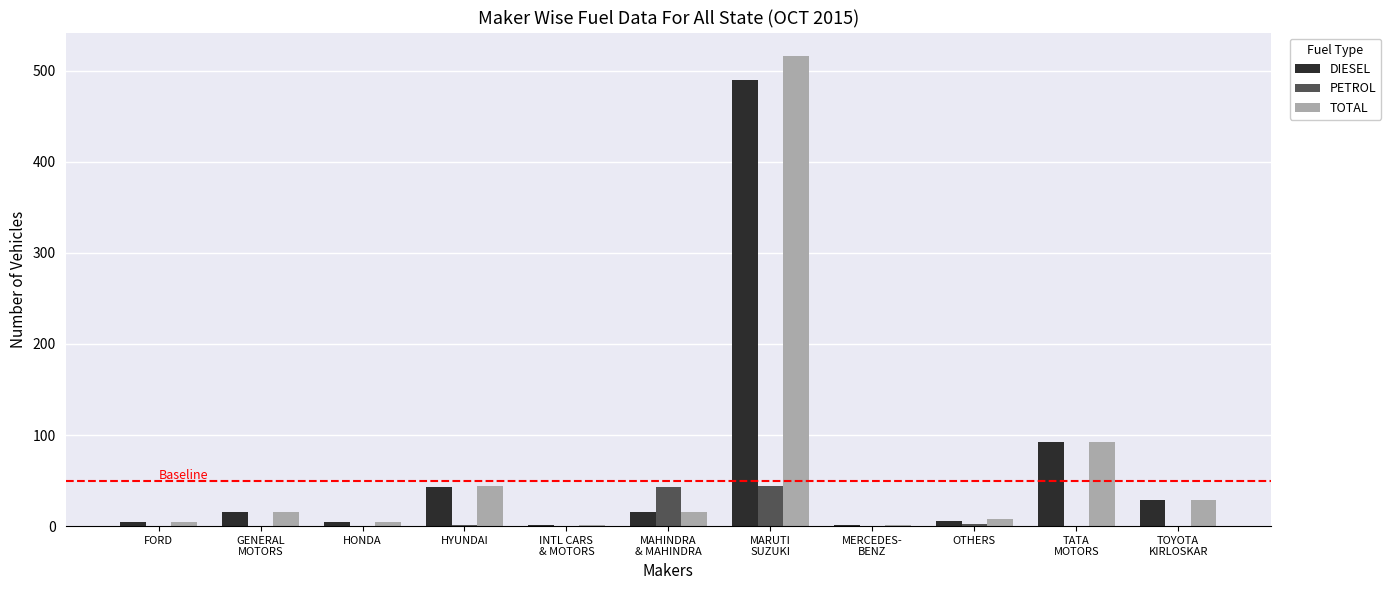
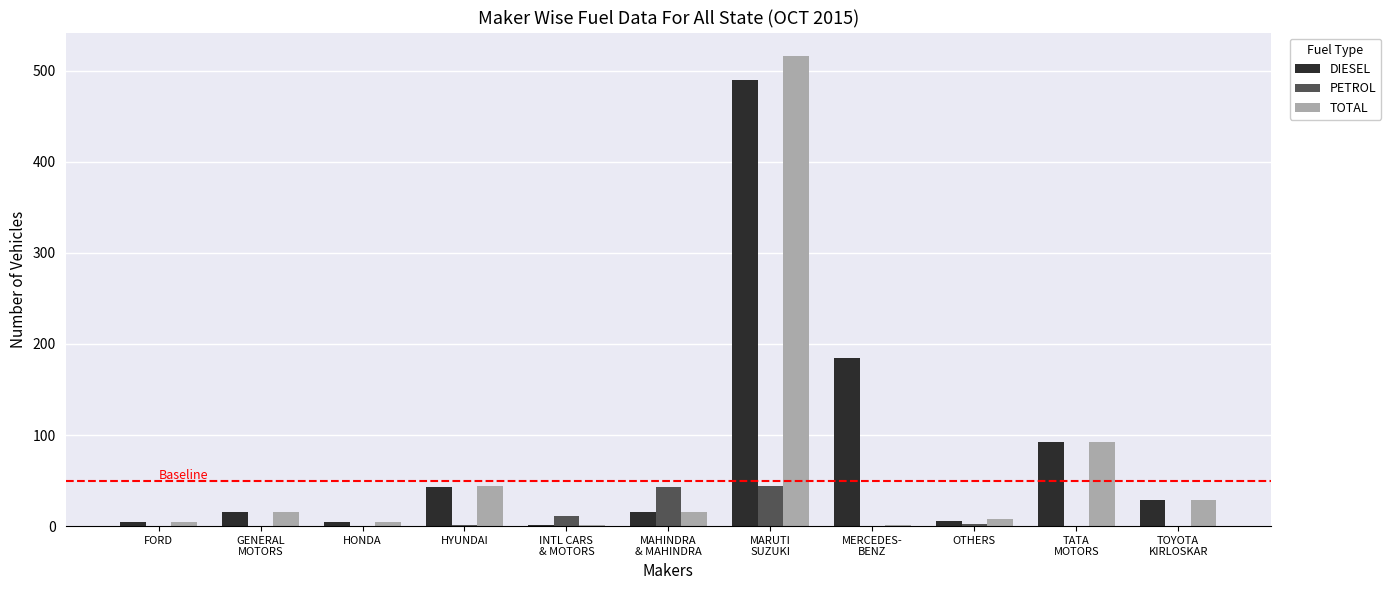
PETROL, INTL CARS & MOTORS: 0 -> 10
DIESEL, MERCEDES- BENZ: 0 -> 180
